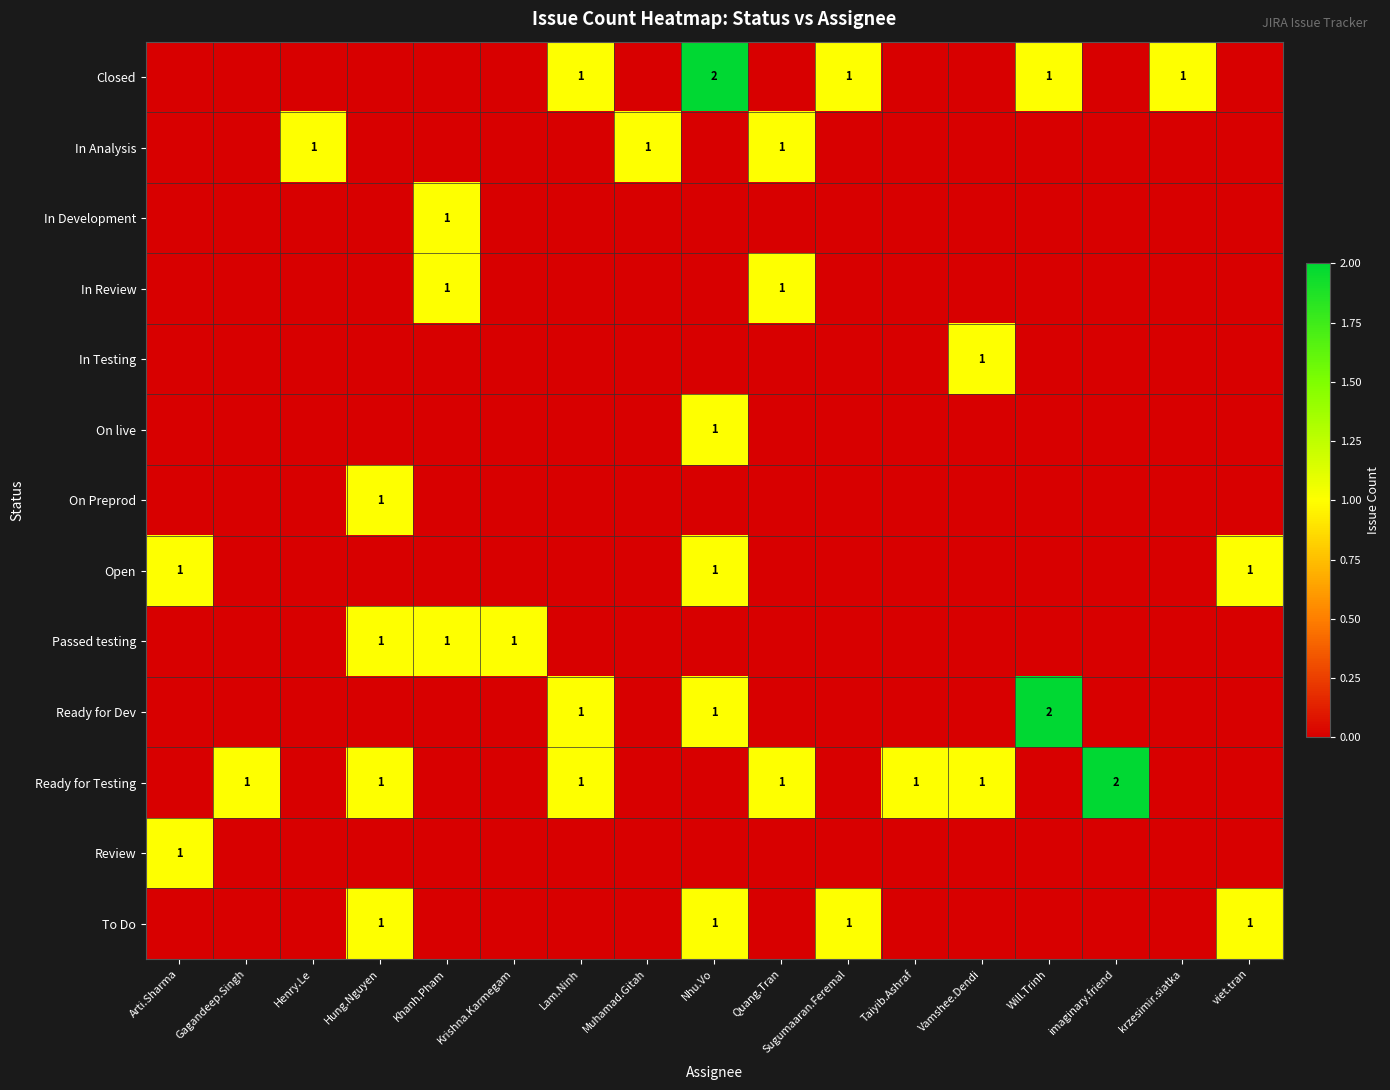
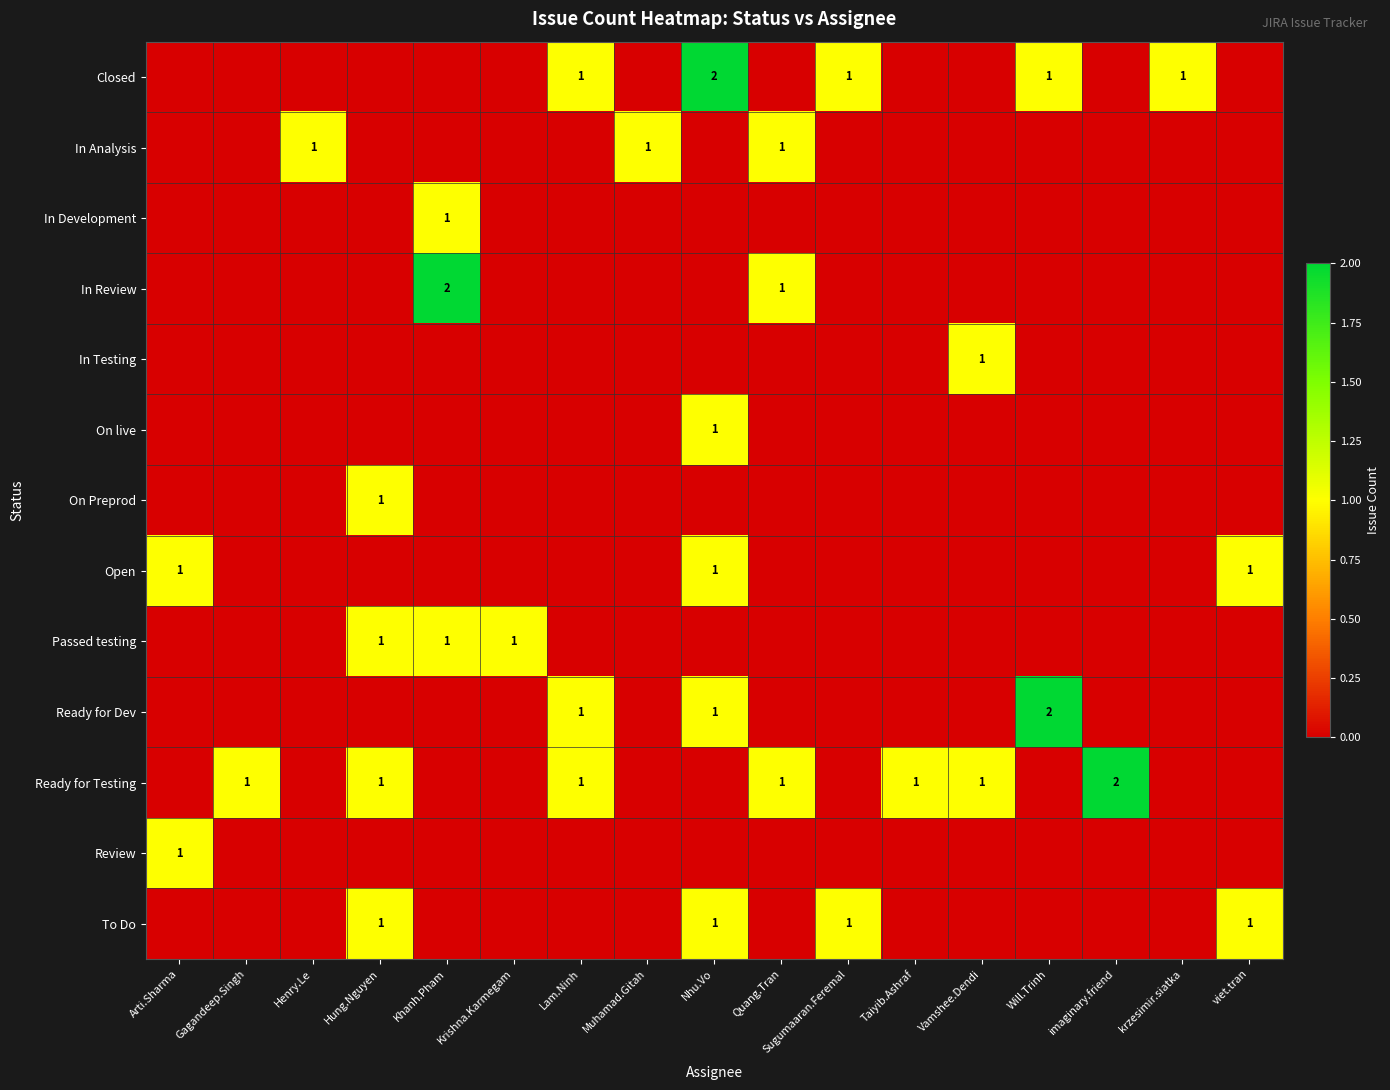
In Review, Khanh.Pham: 1 -> 2
